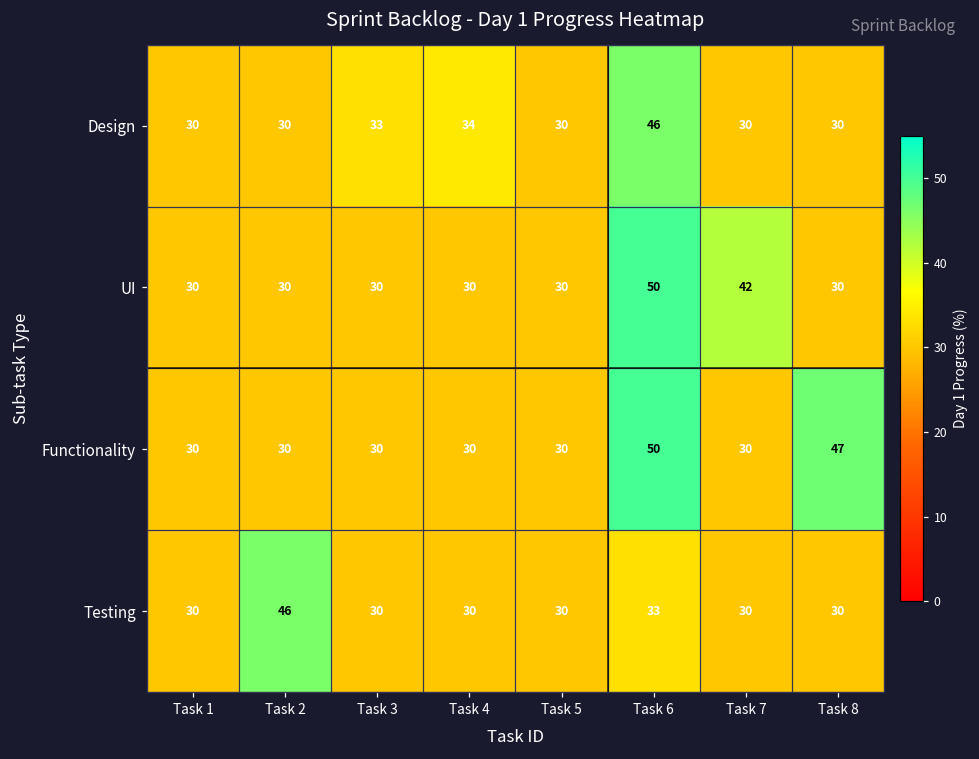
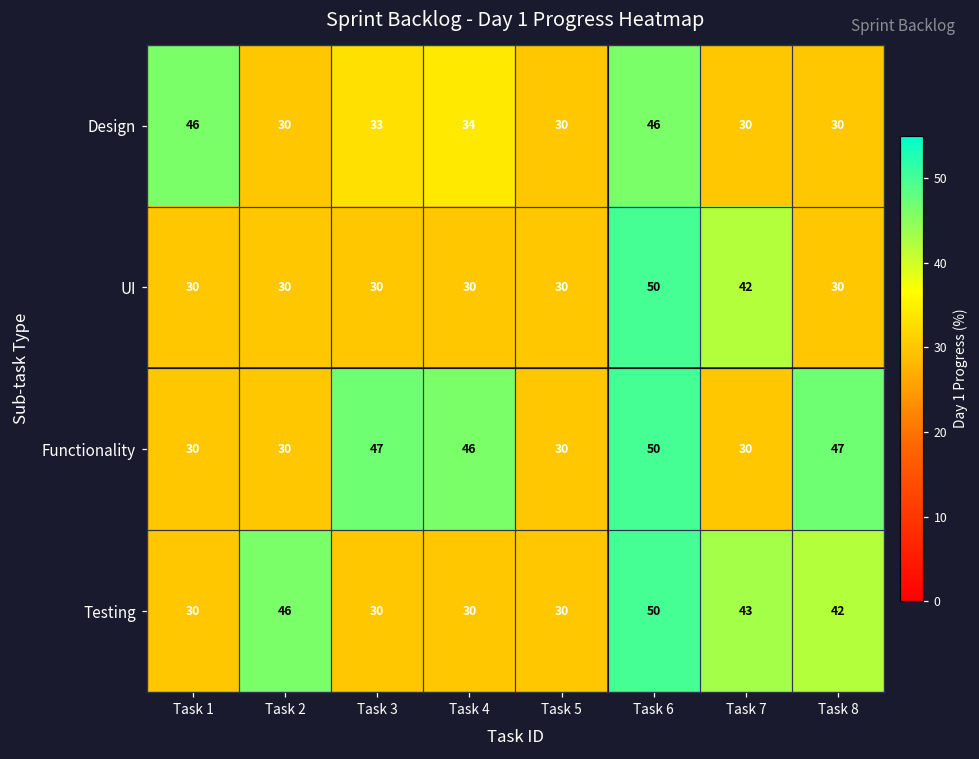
Design, Task 1: 30 -> 46
Functionality, Task 3: 30 -> 47
Functionality, Task 4: 30 -> 46
Testing, Task 6: 33 -> 50
Testing, Task 7: 30 -> 43
Testing, Task 8: 30 -> 42
